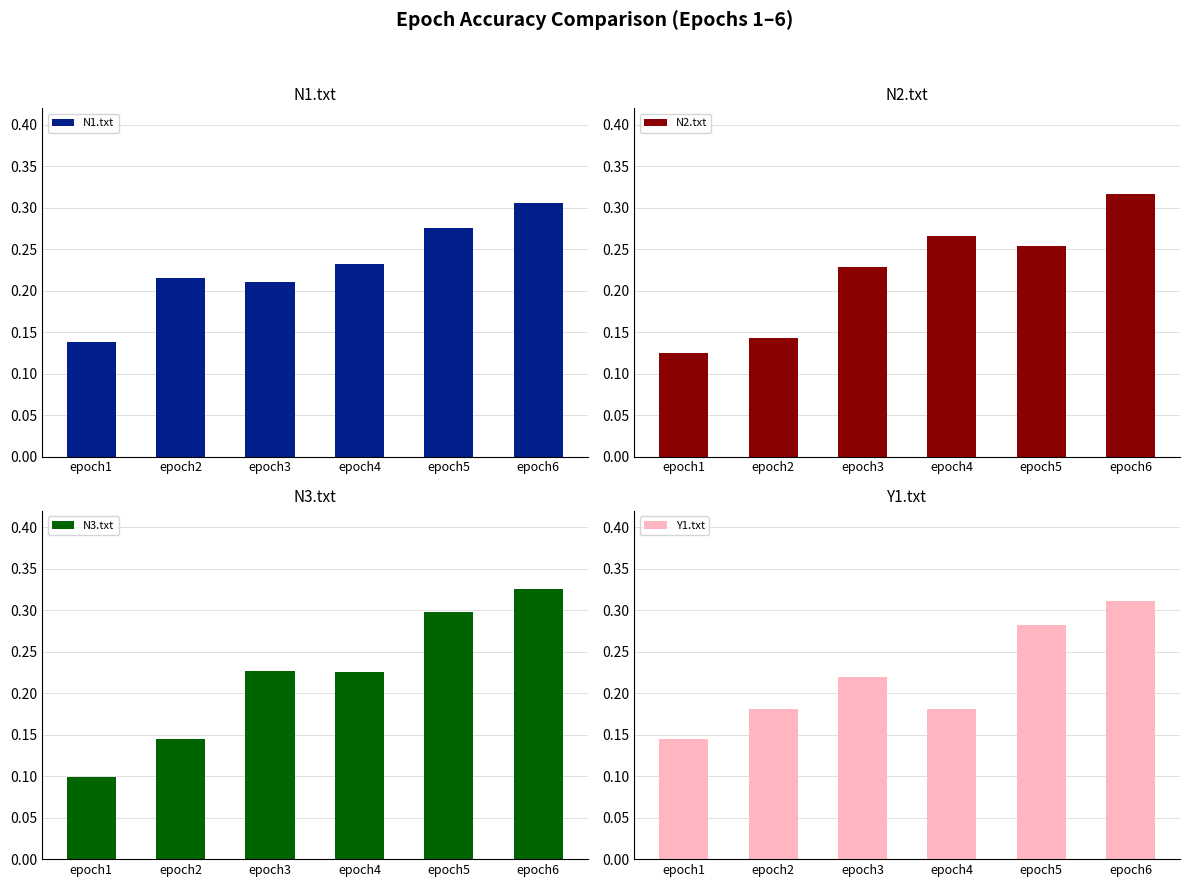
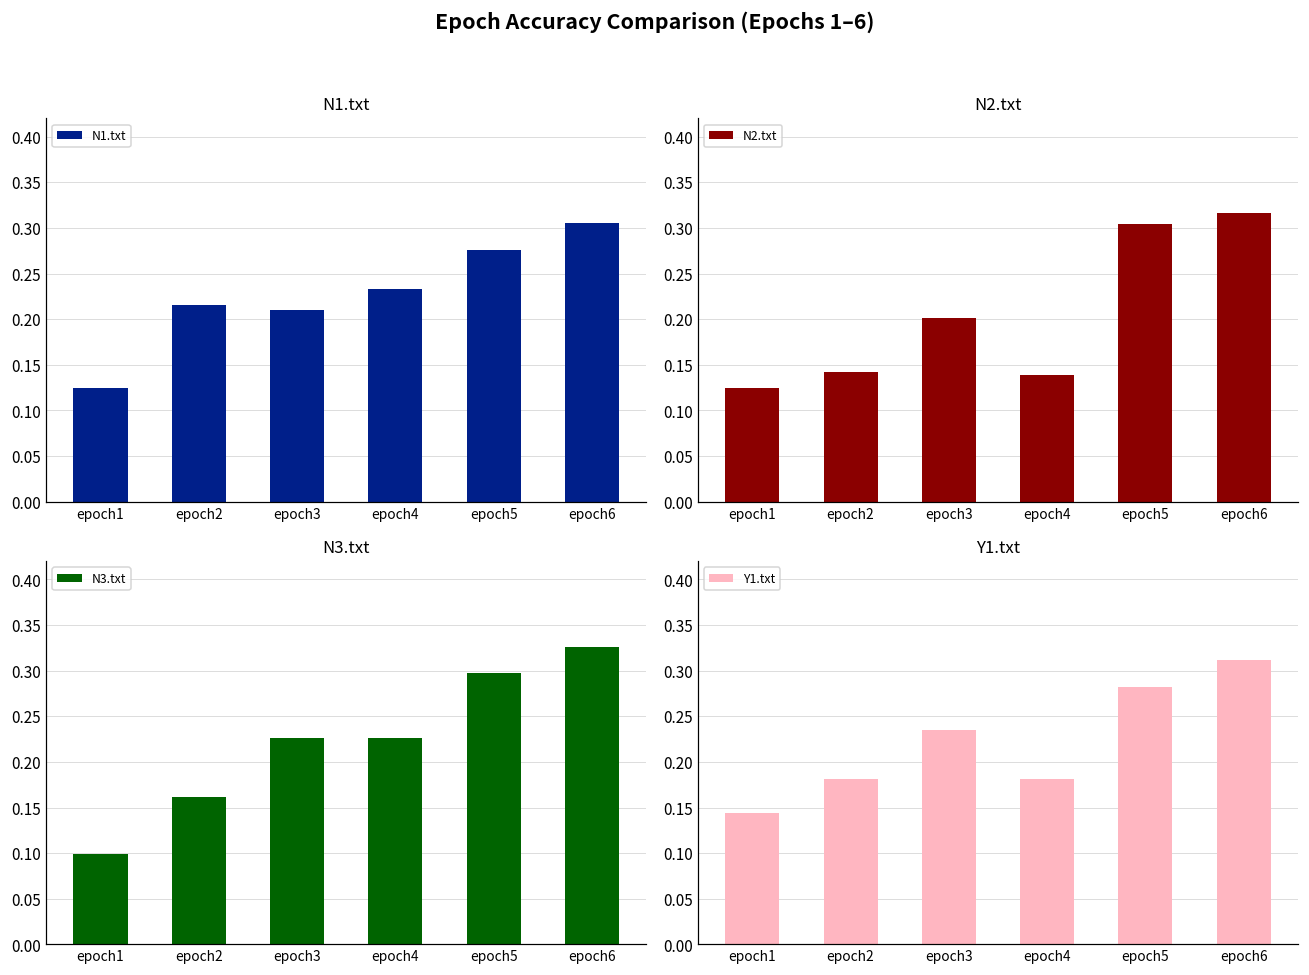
N1.txt, epoch1: 0.14 -> 0.12
N2.txt, epoch3: 0.23 -> 0.20
N2.txt, epoch4: 0.27 -> 0.14
N2.txt, epoch5: 0.25 -> 0.30
N3.txt, epoch2: 0.15 -> 0.16
Y1.txt, epoch3: 0.22 -> 0.23
